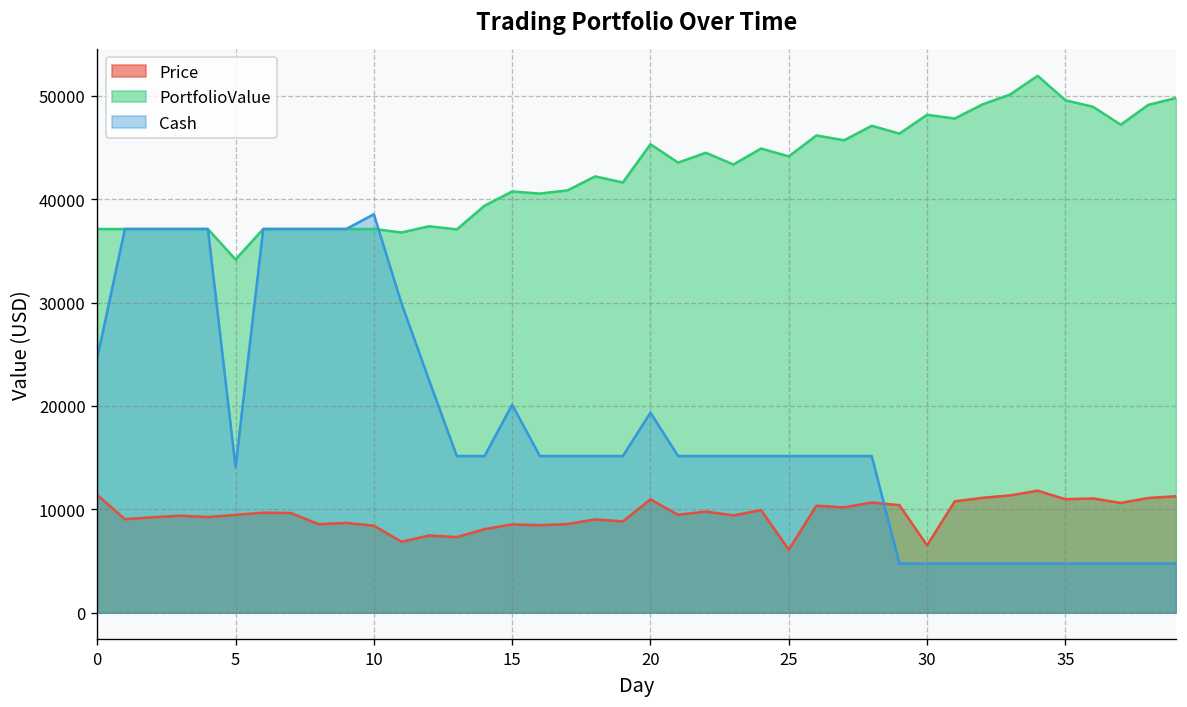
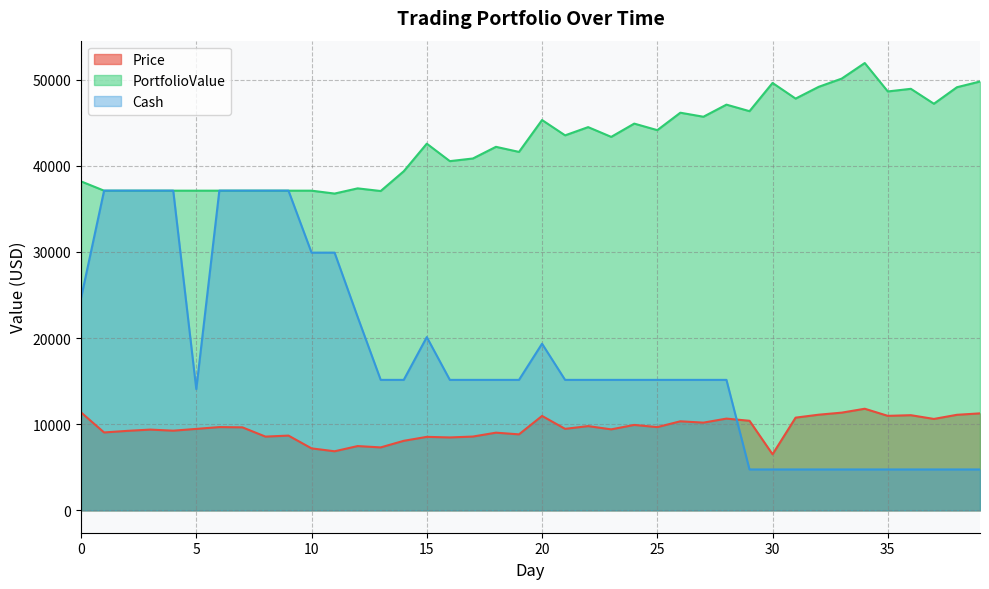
PortfolioValue, 0: 37000 -> 38000
PortfolioValue, 5: 34000 -> 37000
Price, 10: 8000 -> 7000
Cash, 10: 39000 -> 30000
PortfolioValue, 15: 41000 -> 43000
Price, 25: 6000 -> 10000
PortfolioValue, 30: 48000 -> 50000
PortfolioValue, 35: 50000 -> 49000
